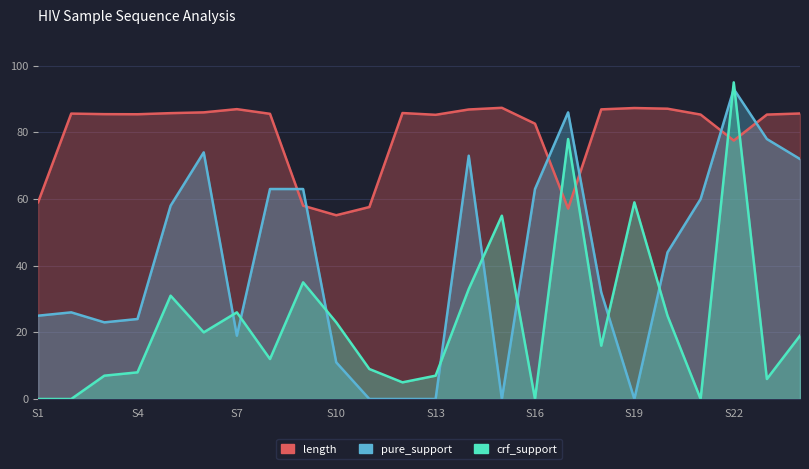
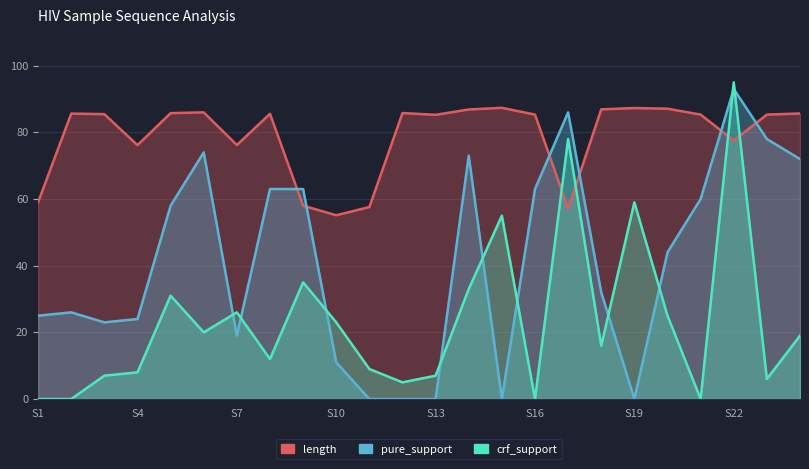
length, S4: 85 -> 76
length, S7: 87 -> 76
length, S16: 83 -> 85
